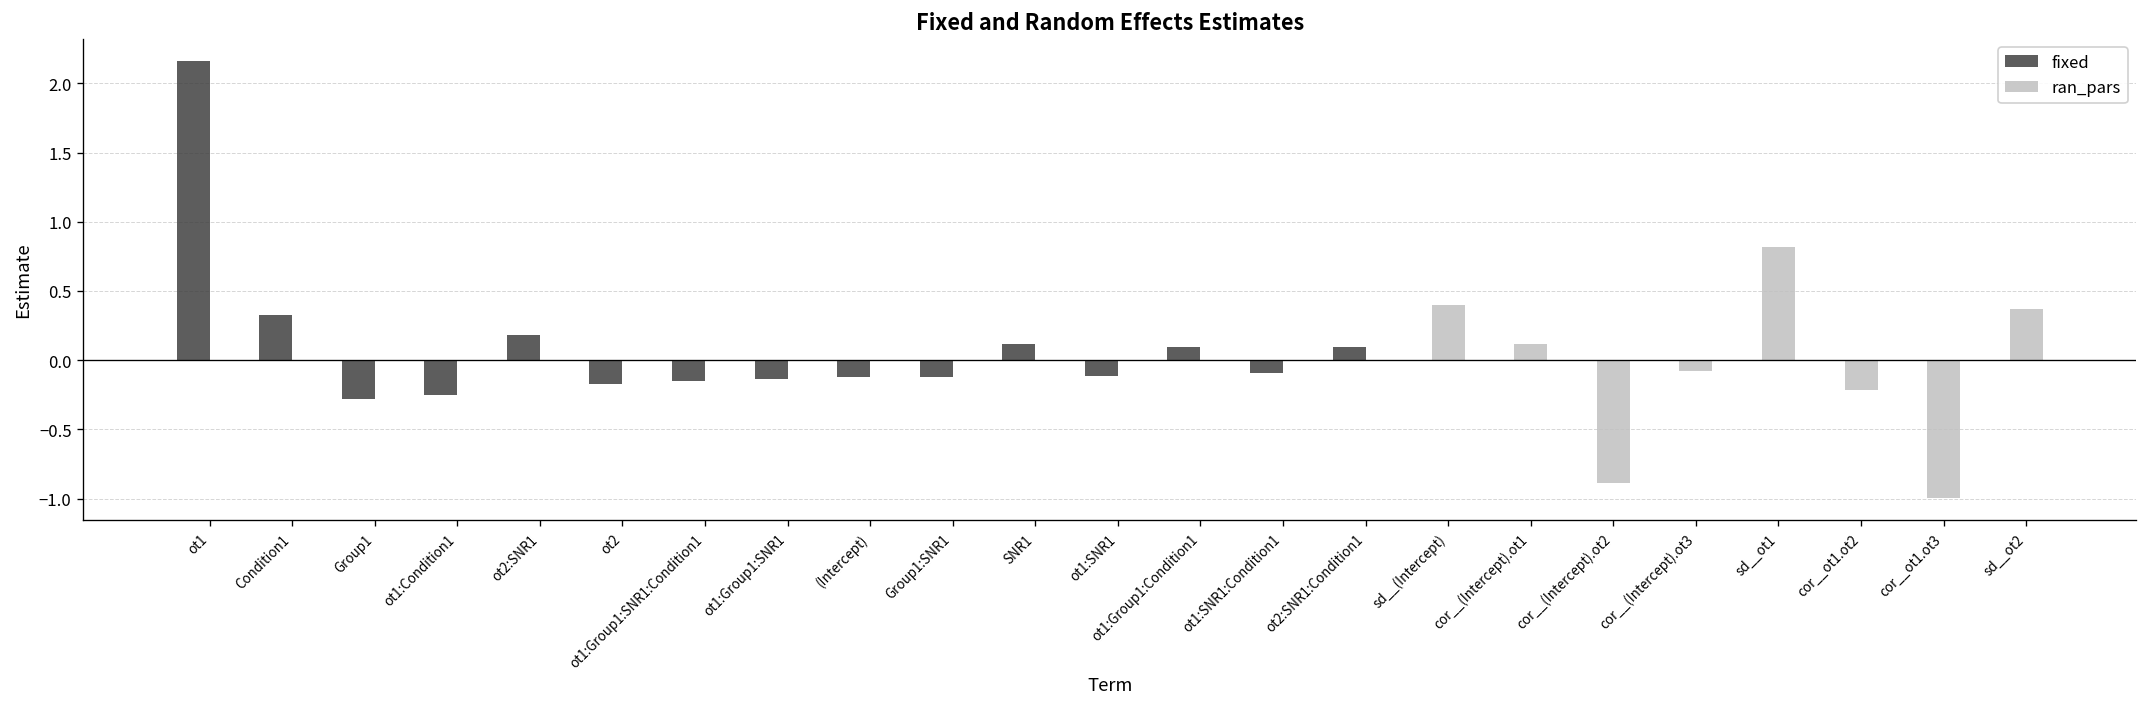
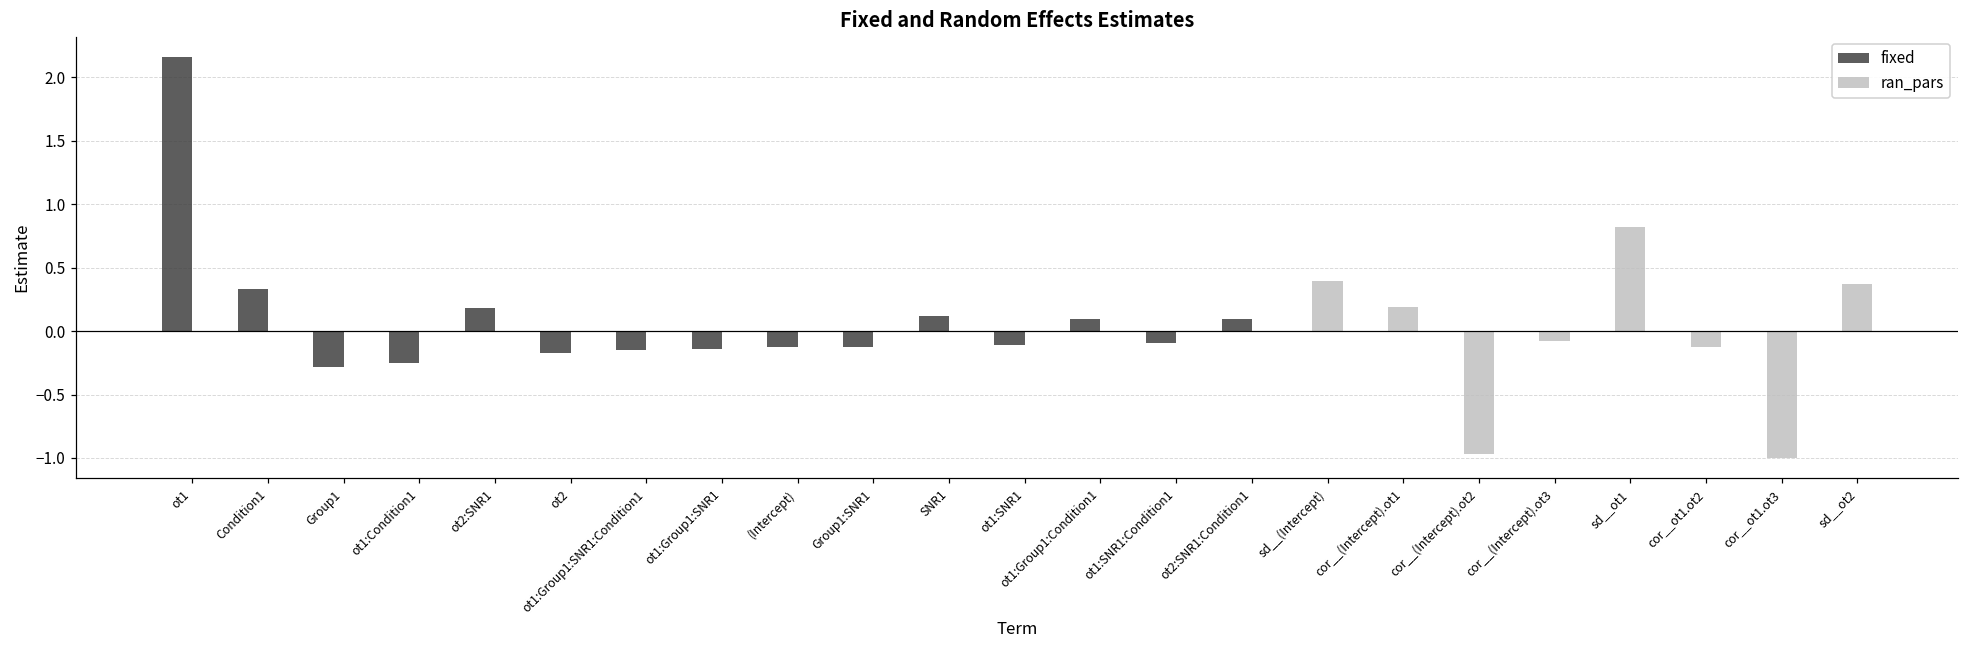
ran_pars, cor__(Intercept).ot1: 0.12 -> 0.19
ran_pars, cor__(Intercept).ot2: -0.89 -> -0.97
ran_pars, cor__ot1.ot2: -0.22 -> -0.13
